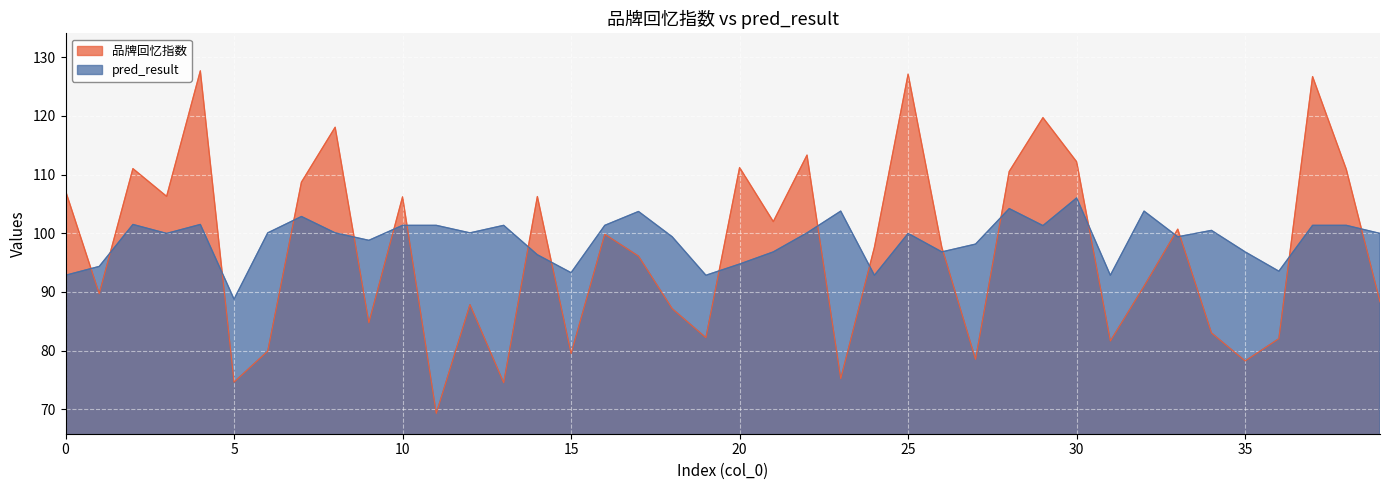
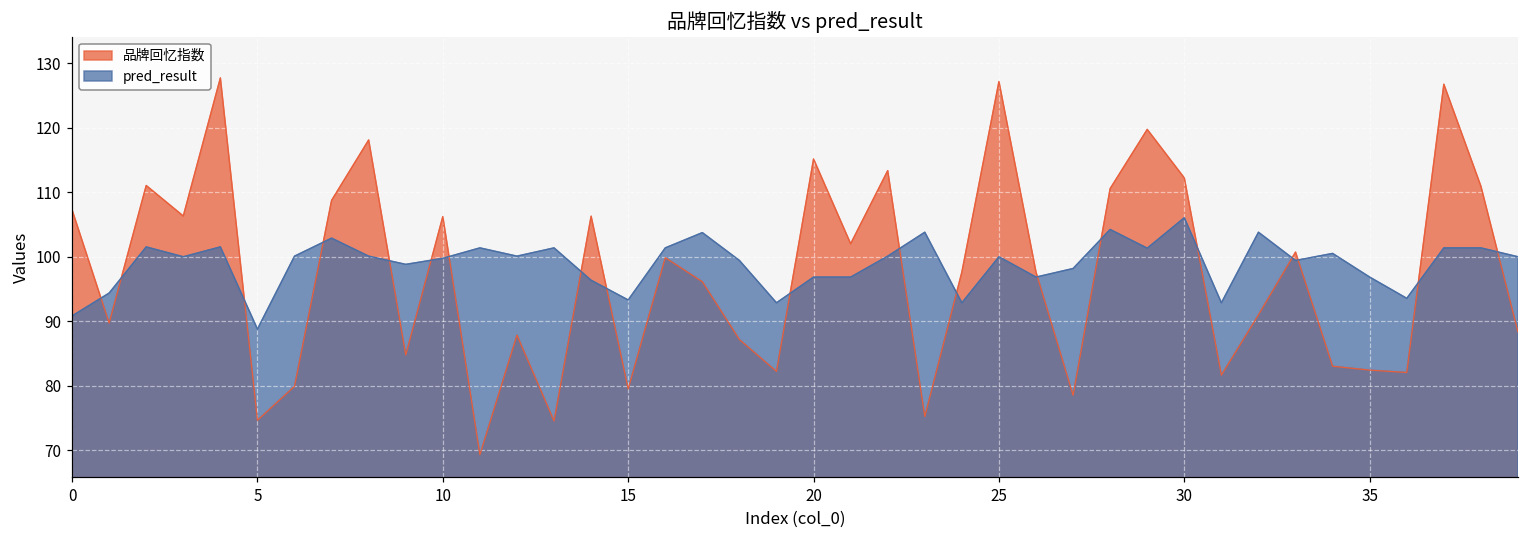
pred_result, 0: 93 -> 91
pred_result, 10: 101 -> 100
品牌回忆指数, 20: 111 -> 115
pred_result, 20: 95 -> 97
品牌回忆指数, 35: 78 -> 82
